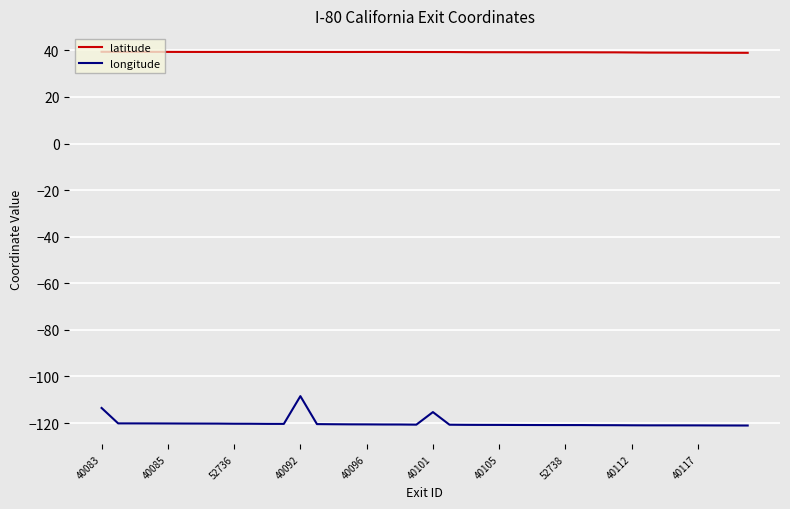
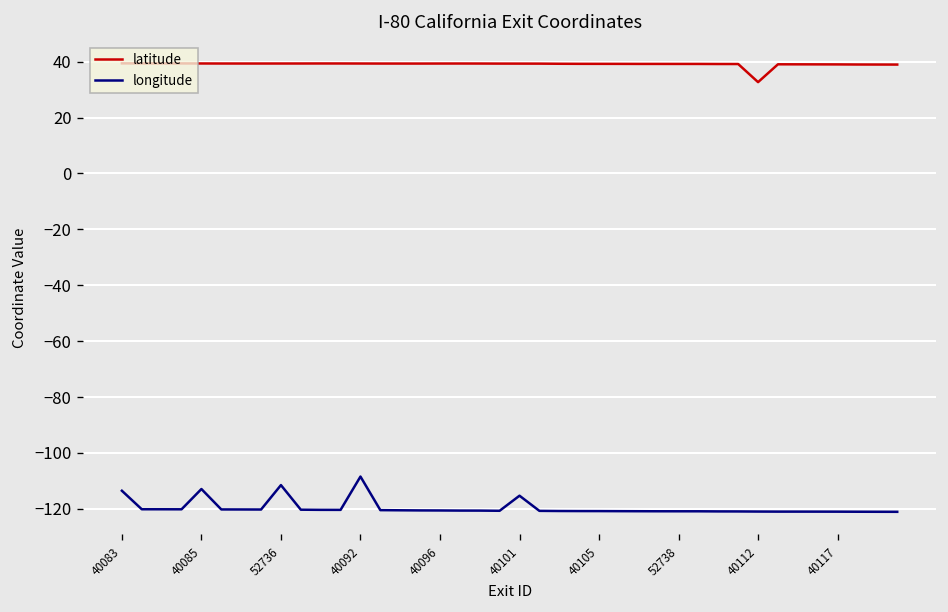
longitude, 40085: -120 -> -113
longitude, 52736: -120 -> -111
latitude, 40112: 39 -> 33
